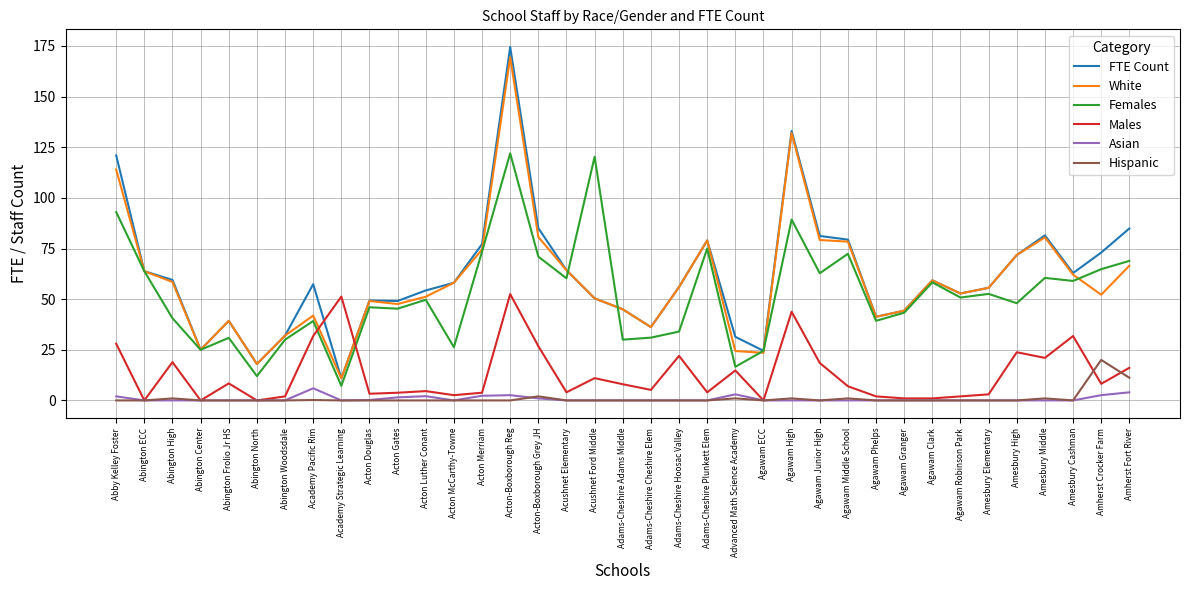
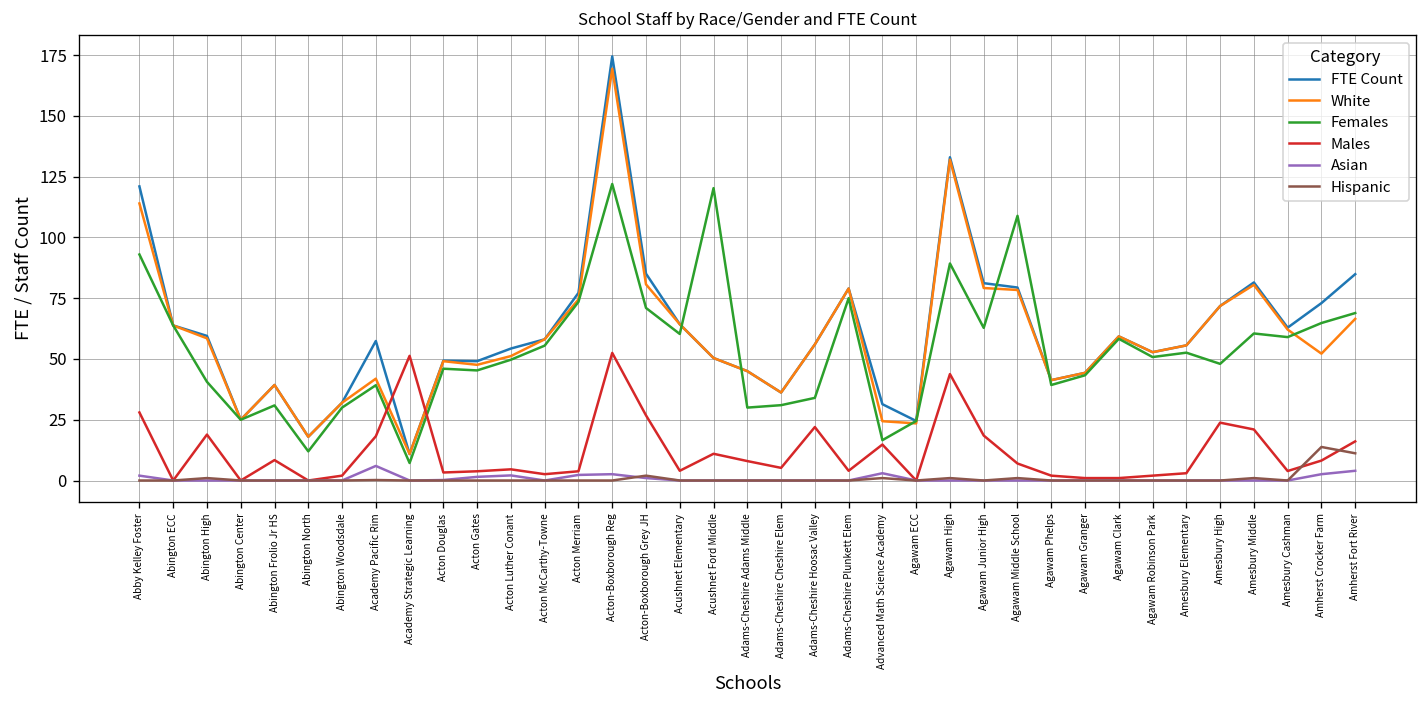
Males, Academy Pacific Rim: 32 -> 18
Females, Acton McCarthy-Towne: 26 -> 56
Females, Agawam Middle School: 72 -> 109
Males, Amesbury Cashman: 32 -> 4
Hispanic, Amherst Crocker Farm: 20 -> 14
